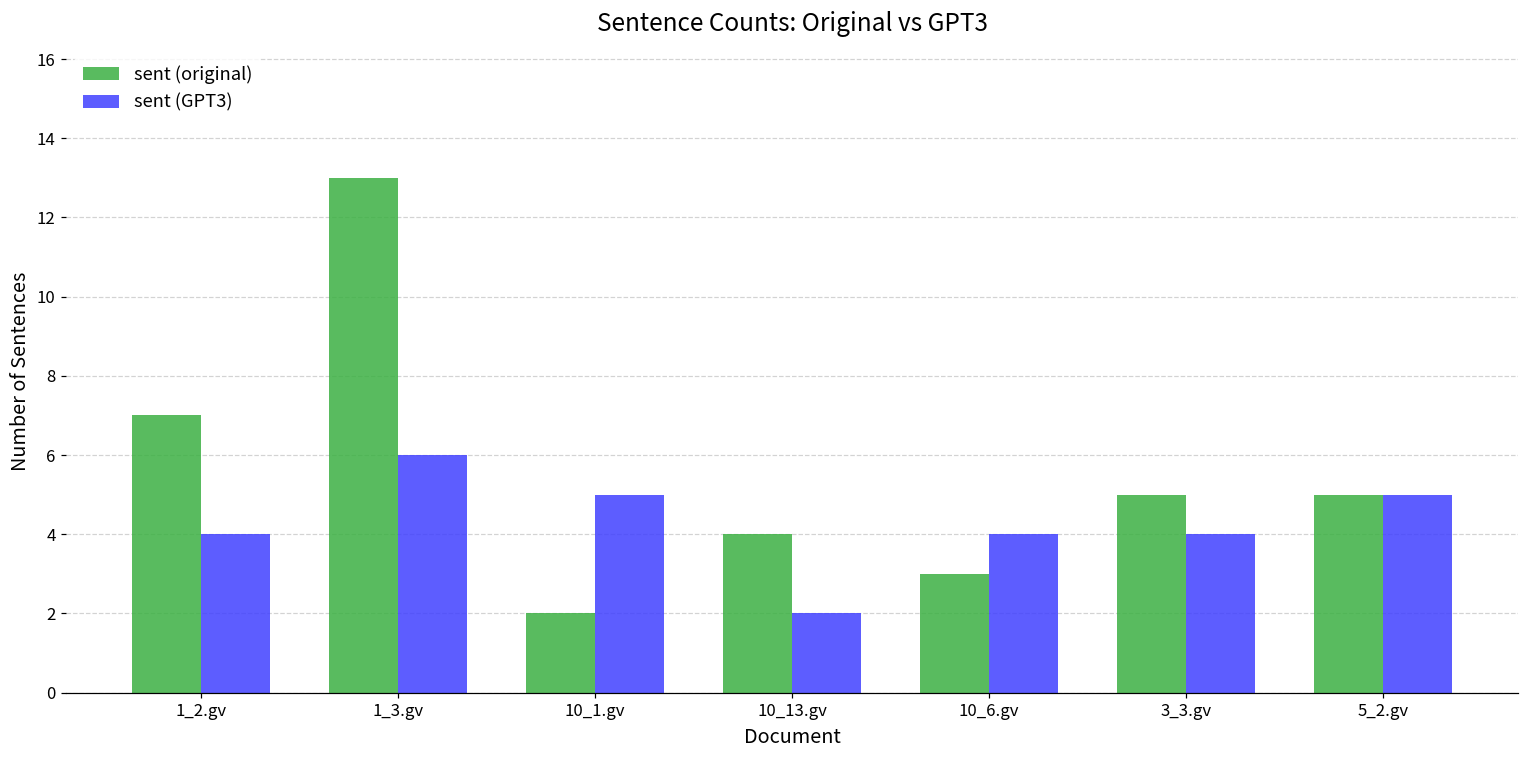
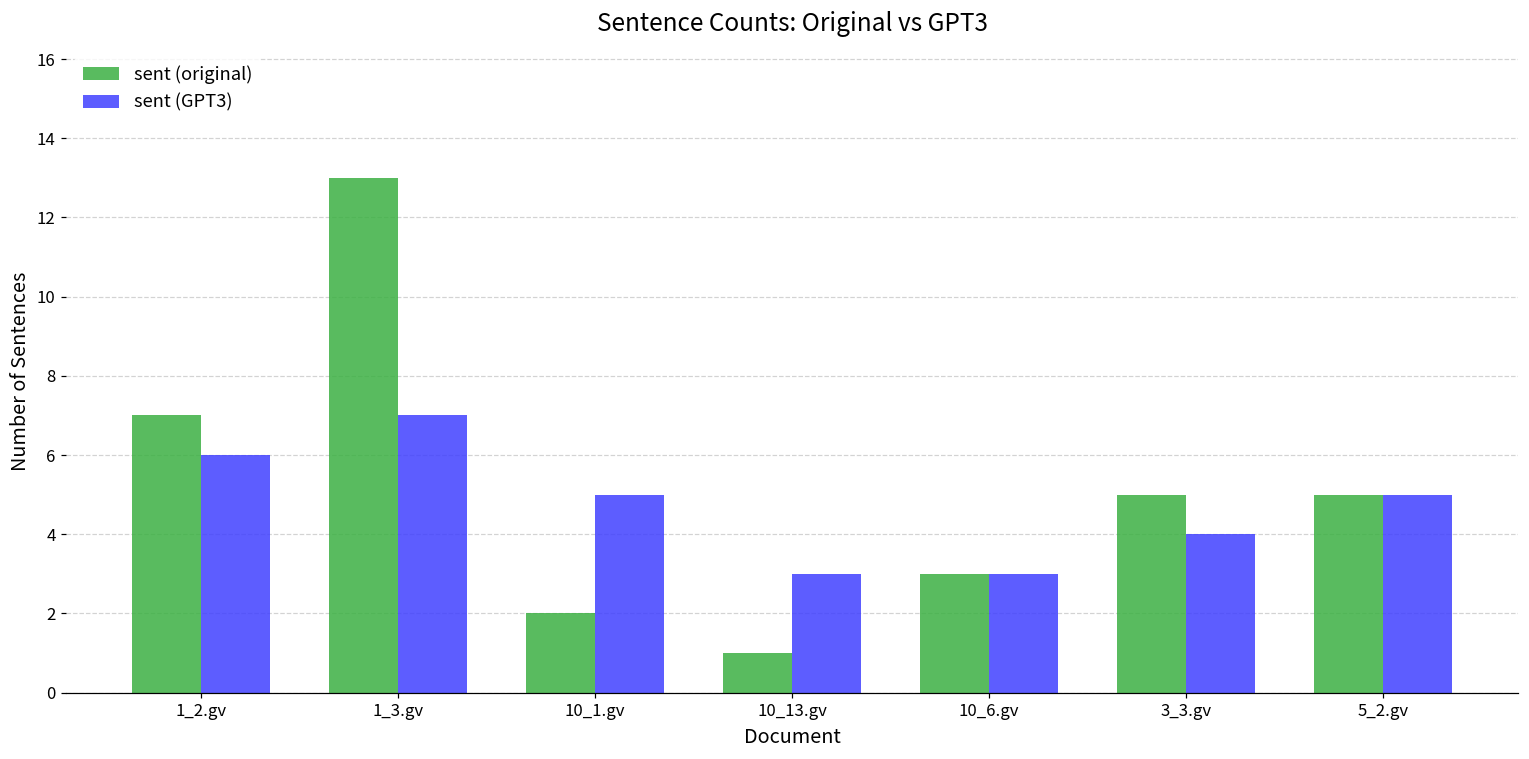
sent (GPT3), 1_2.gv: 4 -> 6
sent (GPT3), 1_3.gv: 6 -> 7
sent (original), 10_13.gv: 4 -> 1
sent (GPT3), 10_13.gv: 2 -> 3
sent (GPT3), 10_6.gv: 4 -> 3
